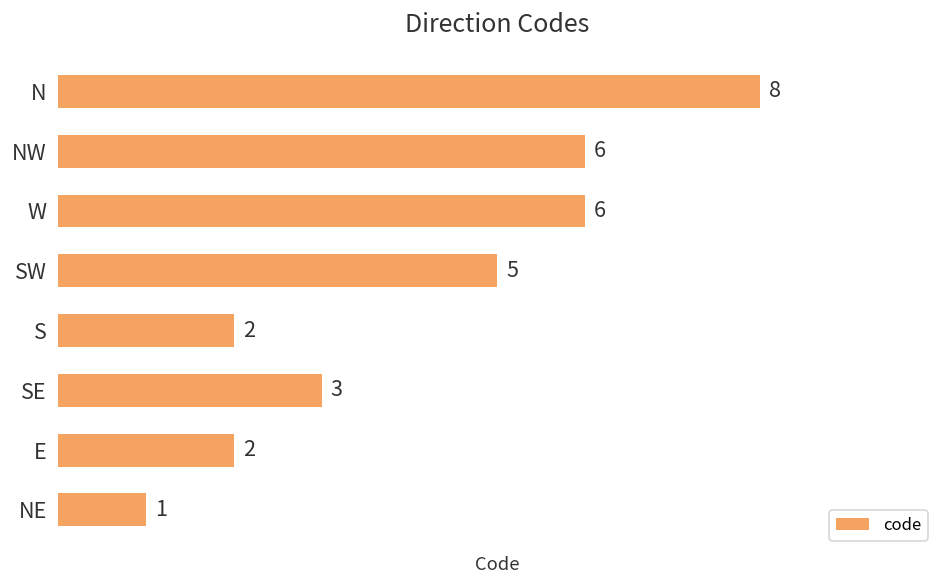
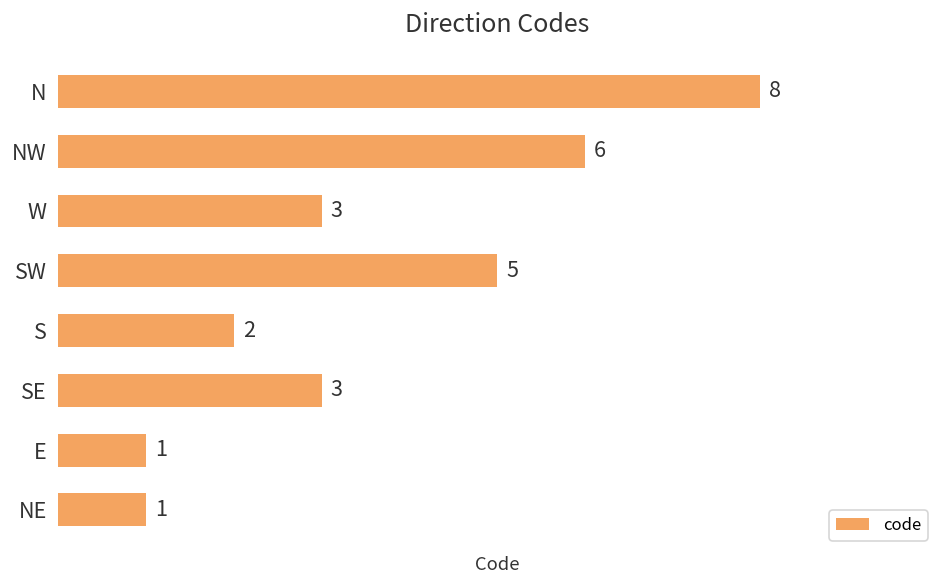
W: 6 -> 3
E: 2 -> 1
